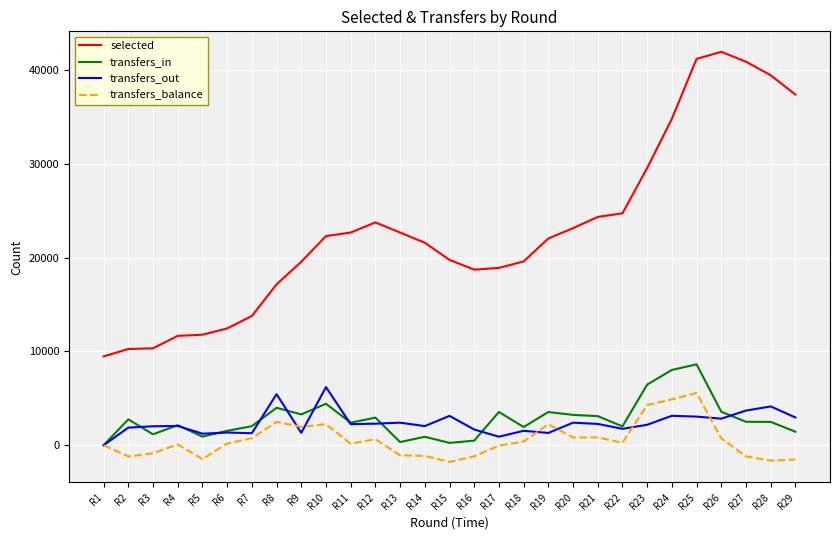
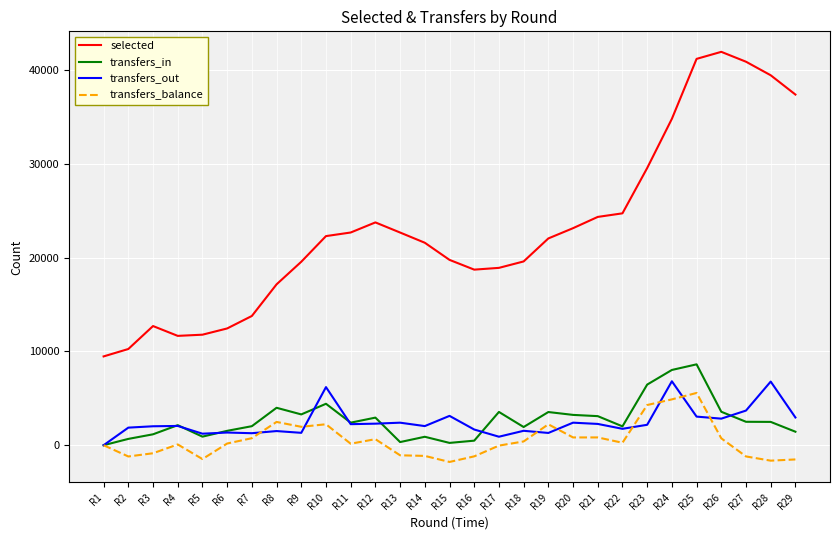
transfers_in, R2: 3000 -> 1000
selected, R3: 10000 -> 13000
transfers_out, R8: 5000 -> 2000
transfers_out, R24: 3000 -> 7000
transfers_out, R28: 4000 -> 7000
